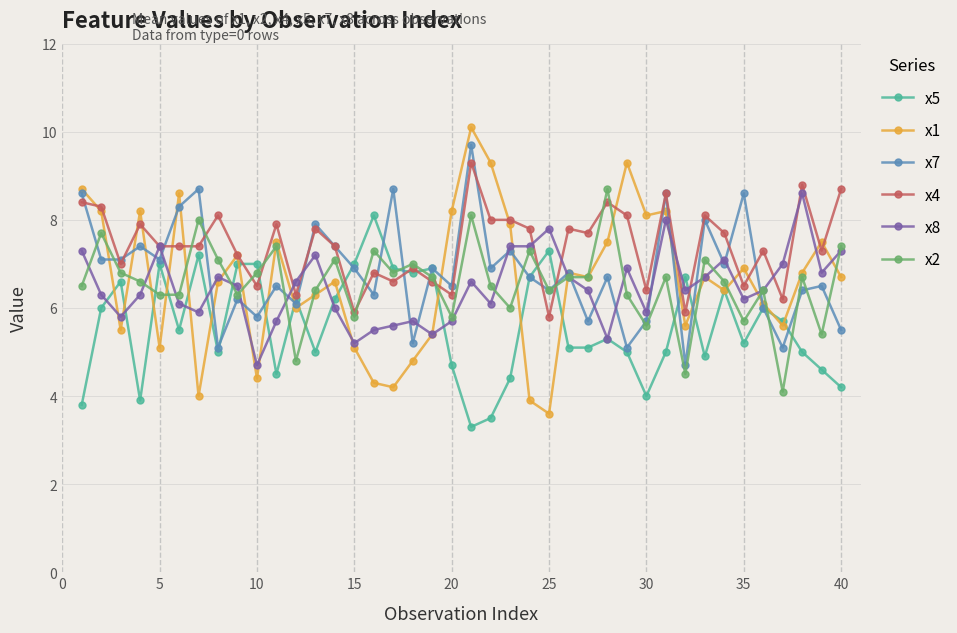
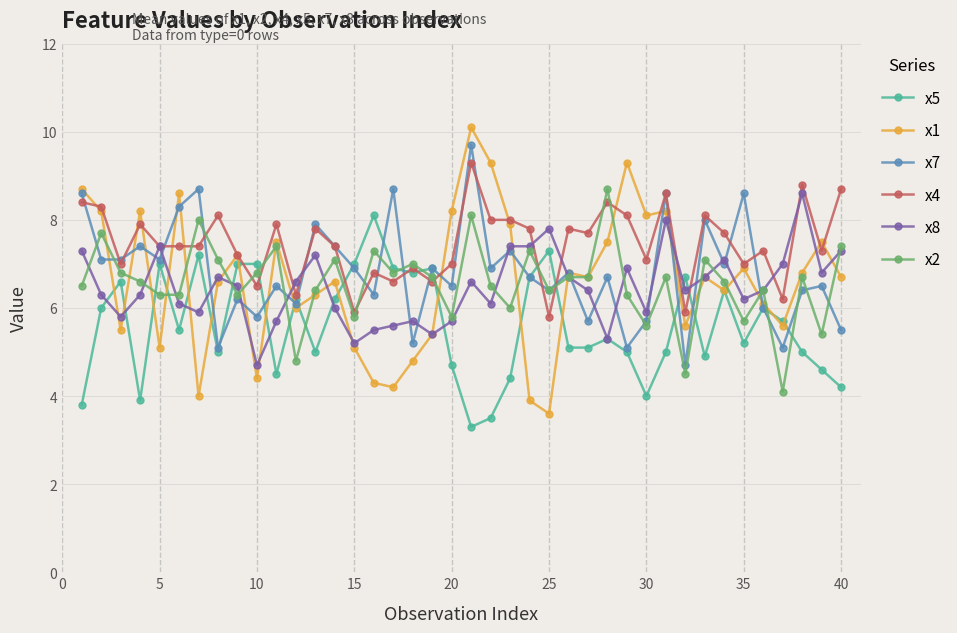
x4, 20: 6.3 -> 7.0
x4, 30: 6.4 -> 7.1
x4, 35: 6.5 -> 7.0
